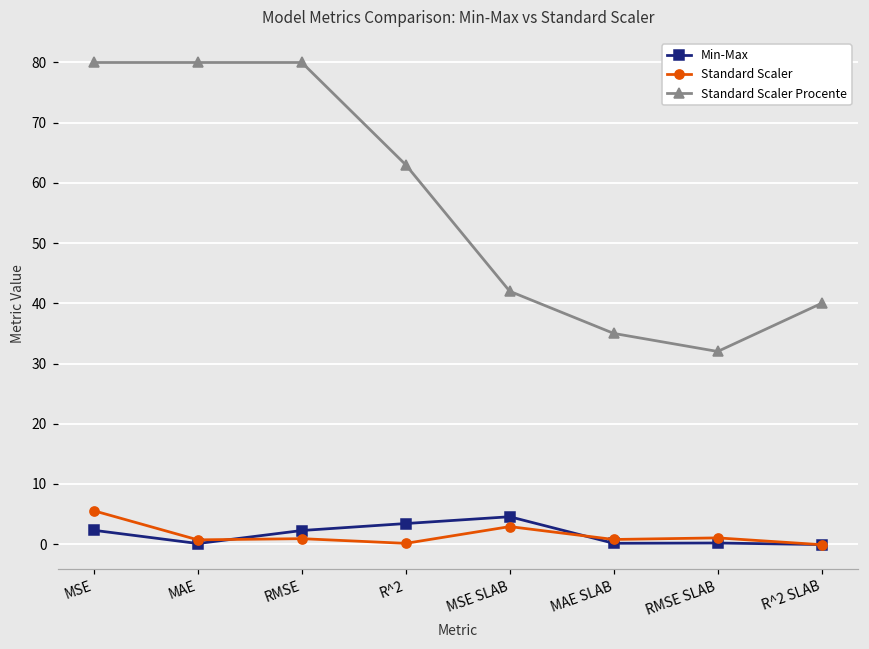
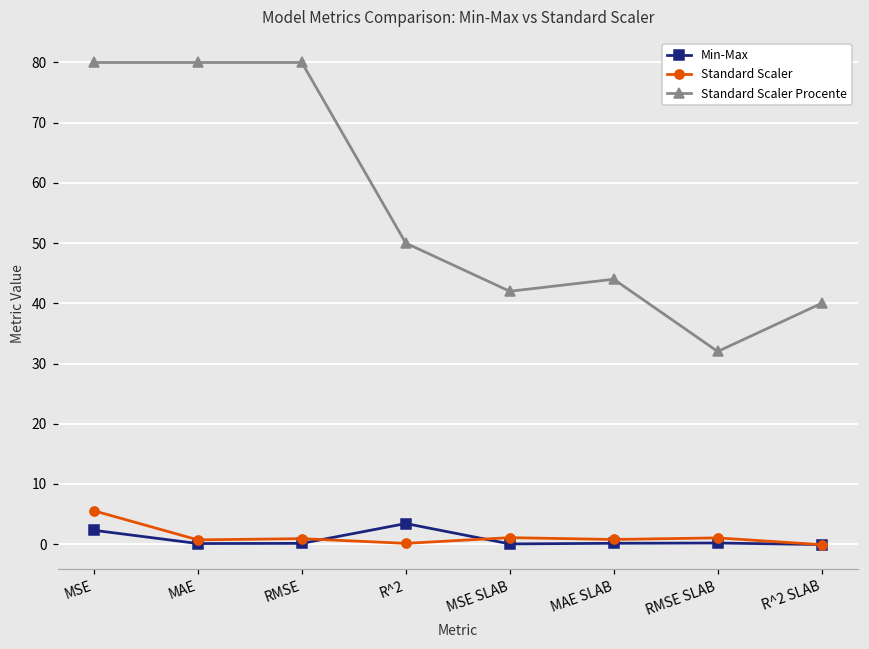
Min-Max, RMSE: 2 -> 0
Standard Scaler Procente, R^2: 63 -> 50
Min-Max, MSE SLAB: 5 -> 0
Standard Scaler, MSE SLAB: 3 -> 1
Standard Scaler Procente, MAE SLAB: 35 -> 44
